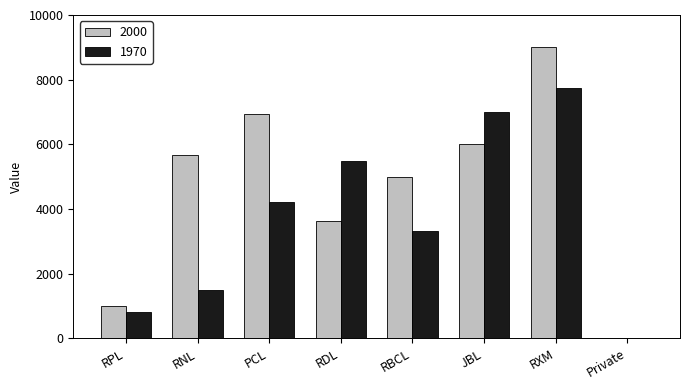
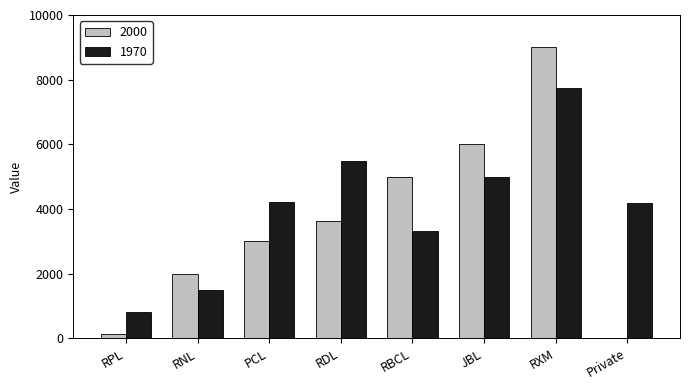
2000, RPL: 1000 -> 100
2000, RNL: 5700 -> 2000
2000, PCL: 6900 -> 3000
1970, JBL: 7000 -> 5000
1970, Private: 0 -> 4200
